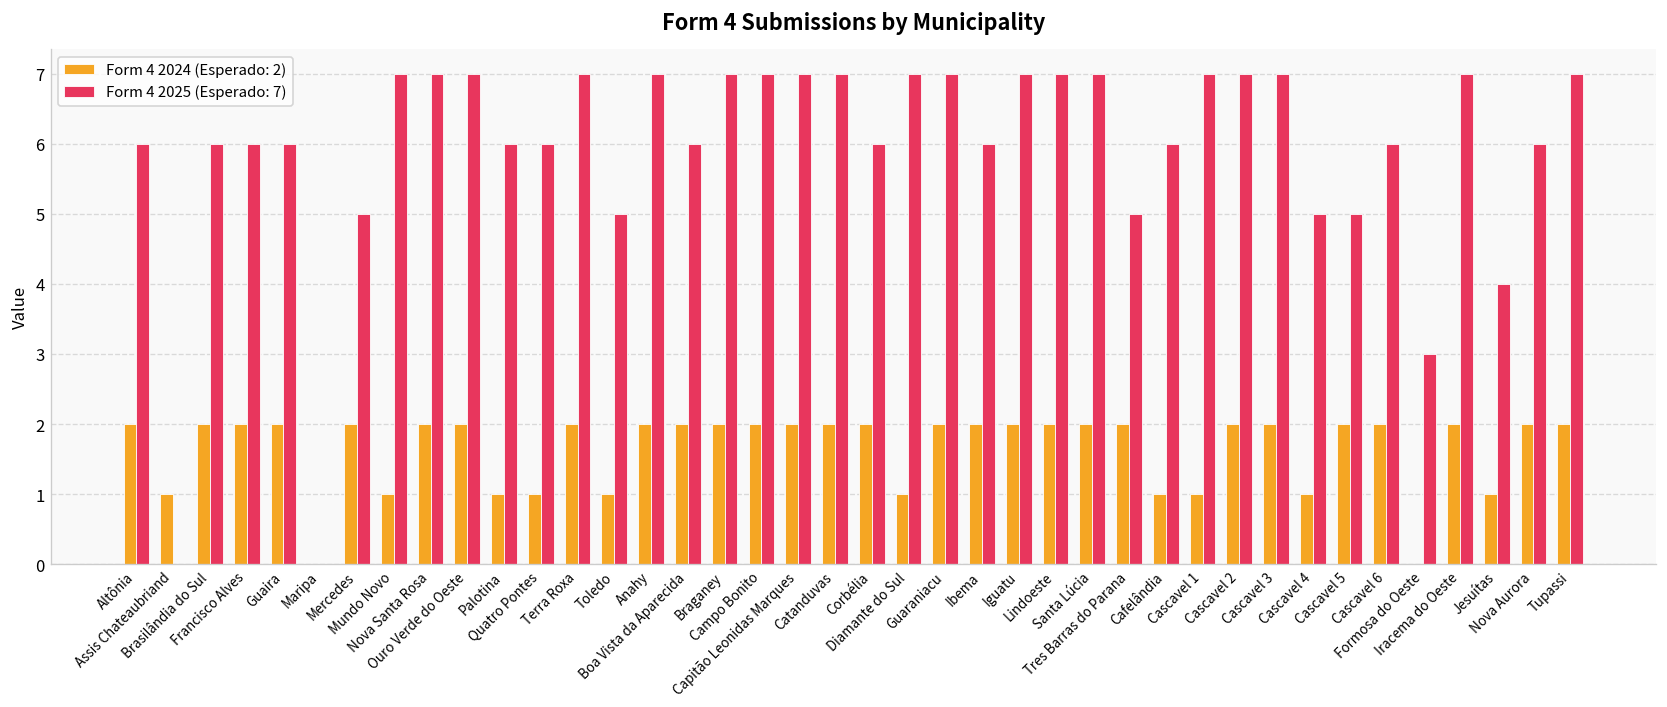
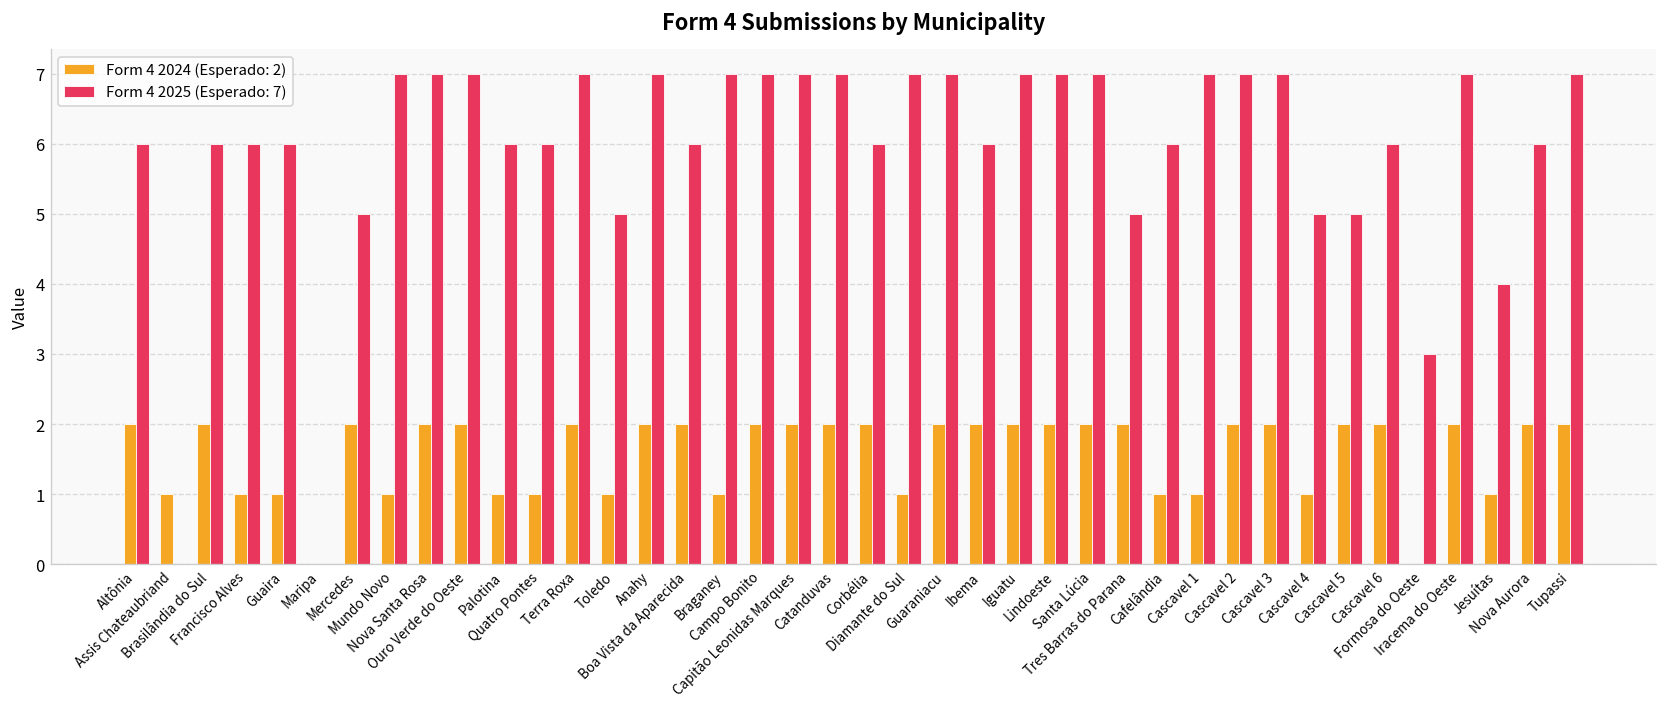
Form 4 2024 (Esperado: 2), Francisco Alves: 2 -> 1
Form 4 2024 (Esperado: 2), Guaira: 2 -> 1
Form 4 2024 (Esperado: 2), Braganey: 2 -> 1
